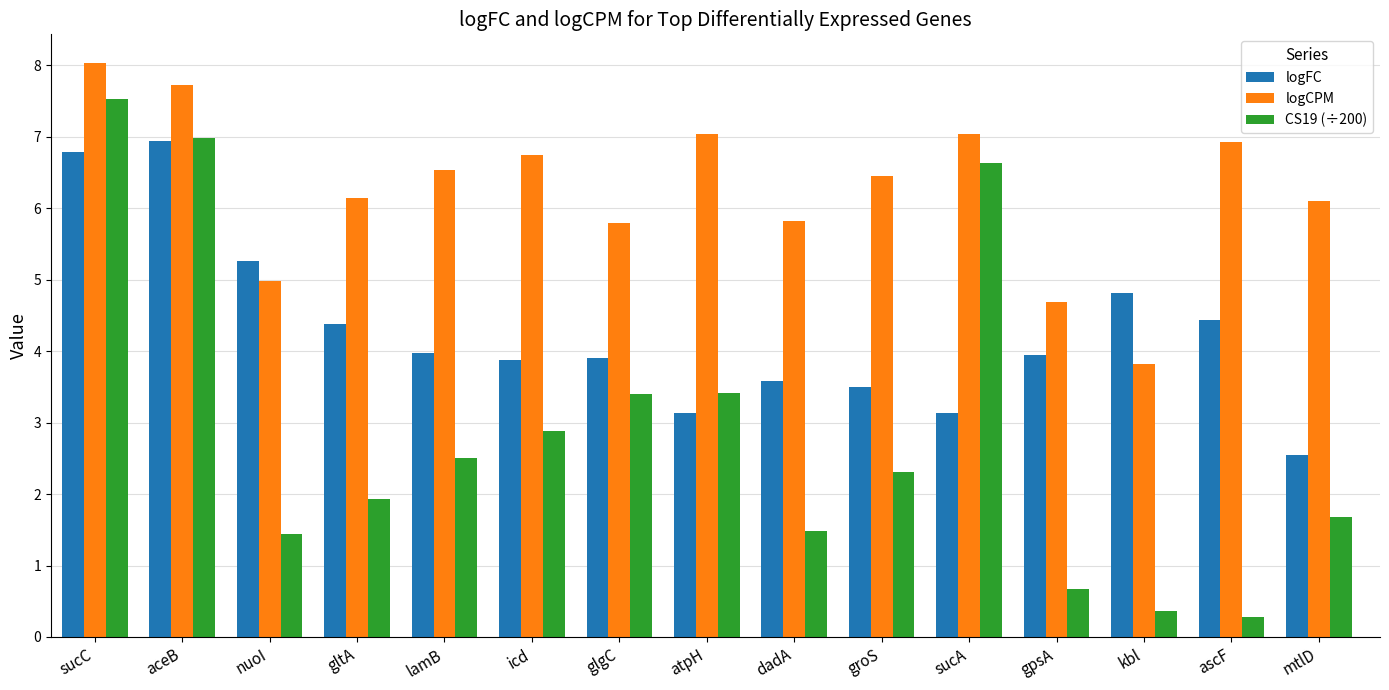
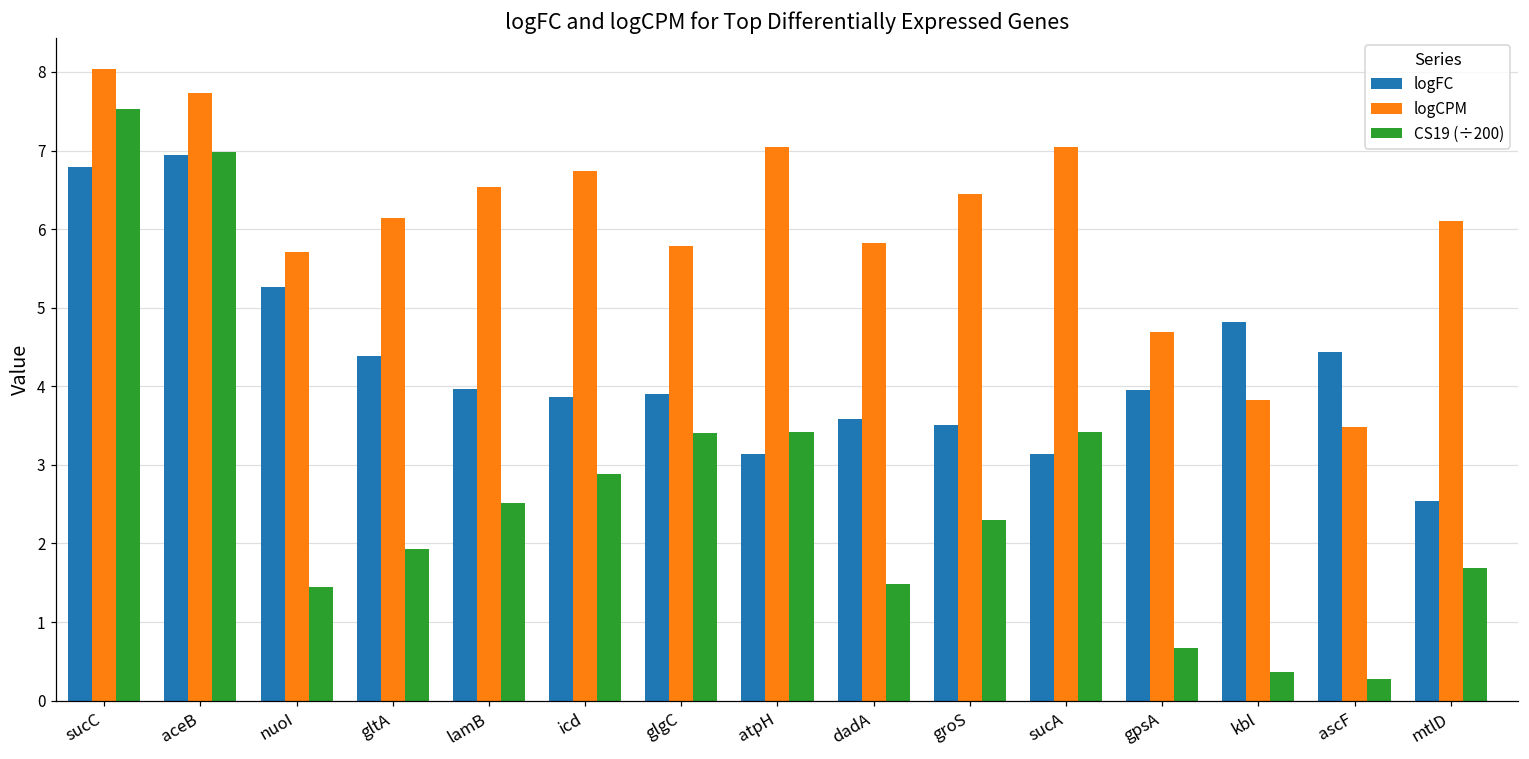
logCPM, nuoI: 5.0 -> 5.7
CS19 (÷200), sucA: 6.6 -> 3.4
logCPM, ascF: 6.9 -> 3.5
